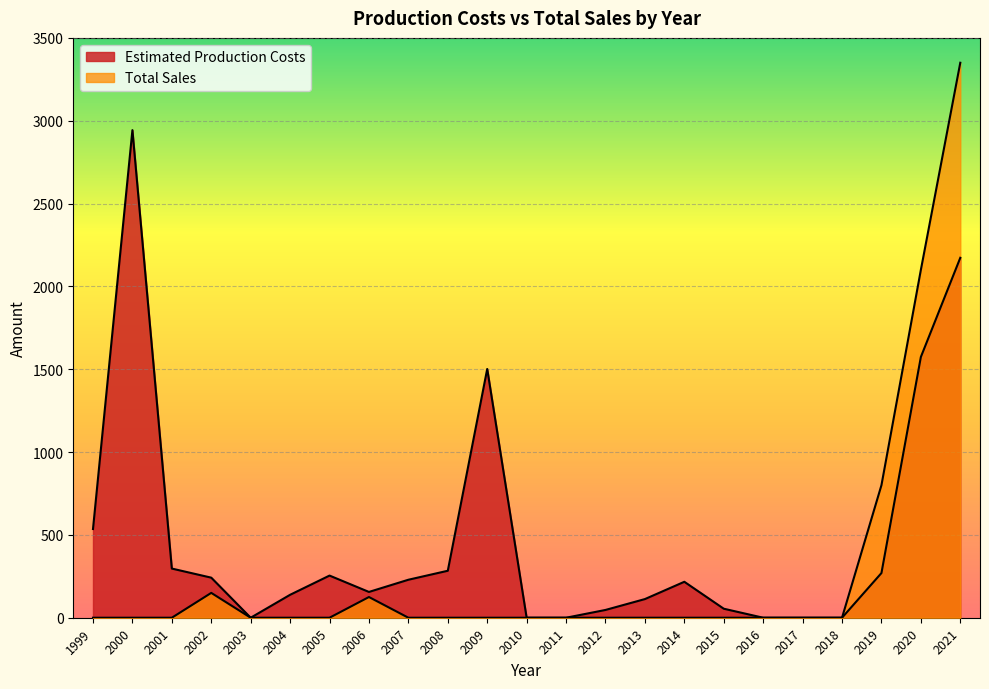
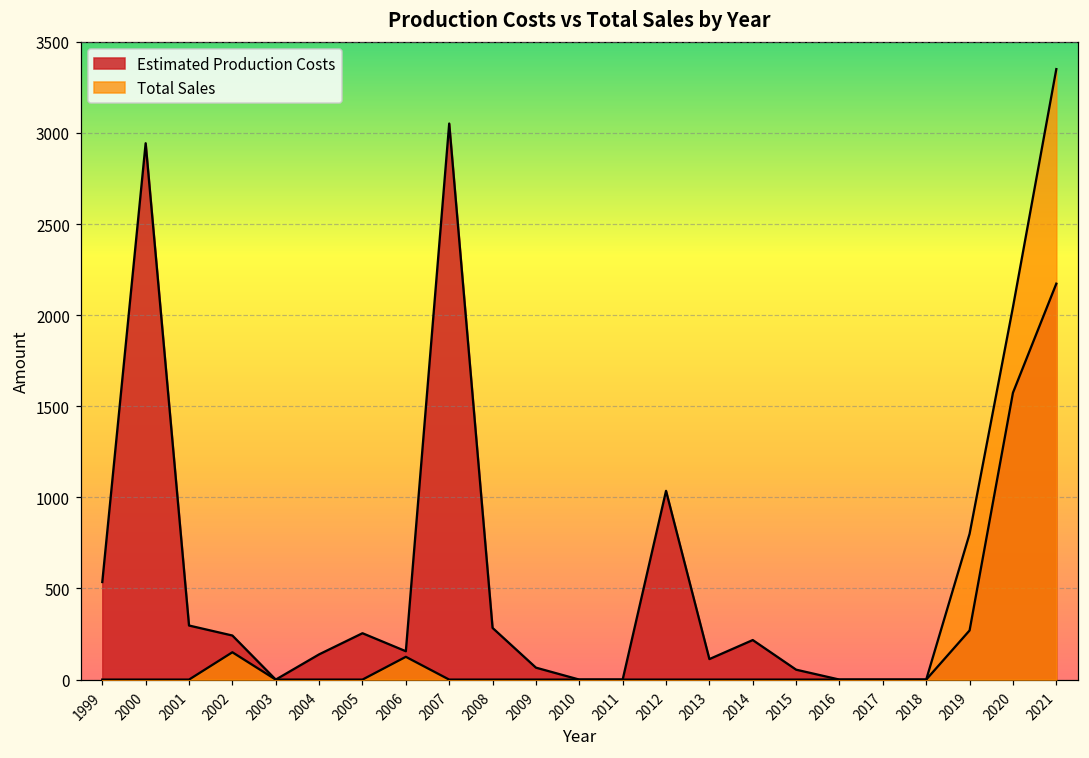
Estimated Production Costs, 2007: 230 -> 3050
Estimated Production Costs, 2009: 1500 -> 70
Estimated Production Costs, 2012: 50 -> 1040
Total Sales, 2020: 2100 -> 2040
